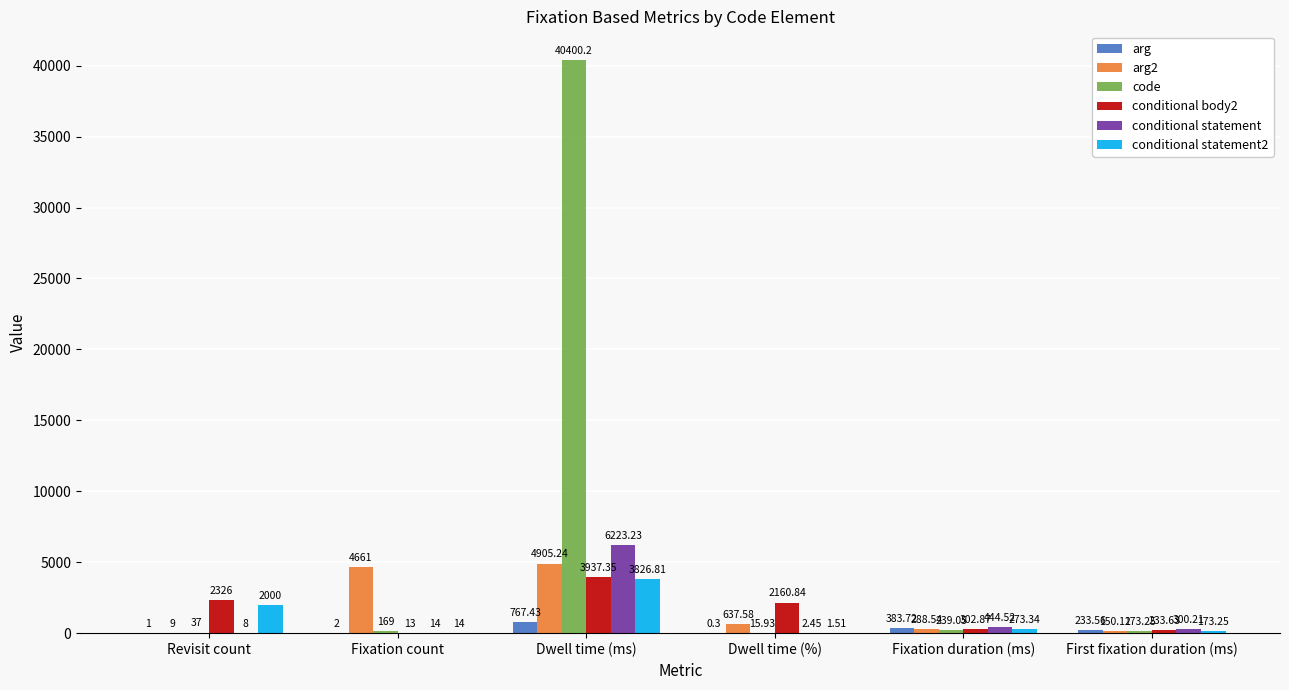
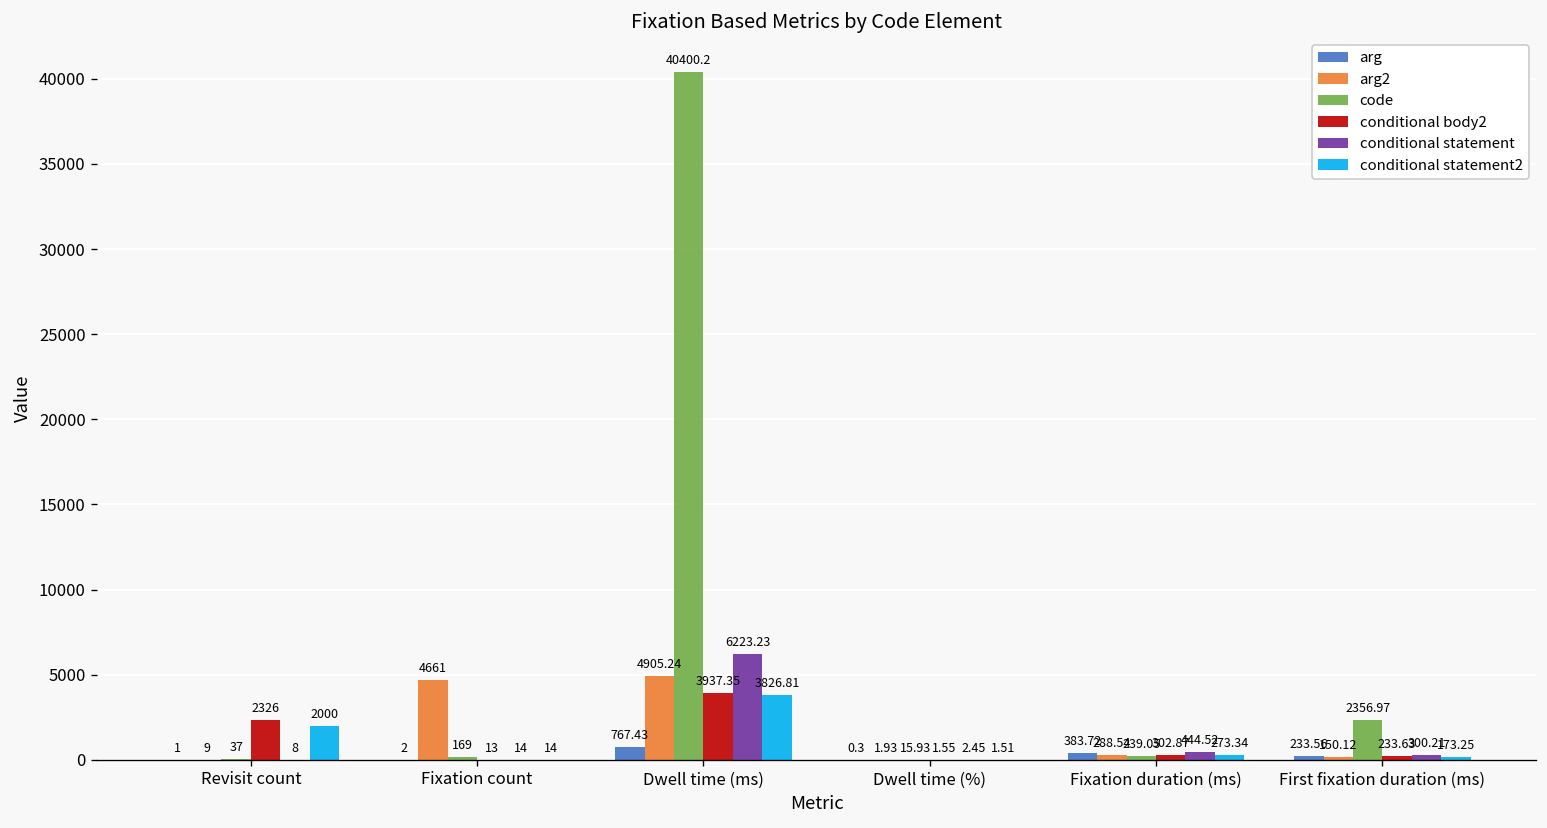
arg2, Dwell time (%): 637.58 -> 1.93
conditional body2, Dwell time (%): 2160.84 -> 1.55
code, First fixation duration (ms): 173.25 -> 2356.97
